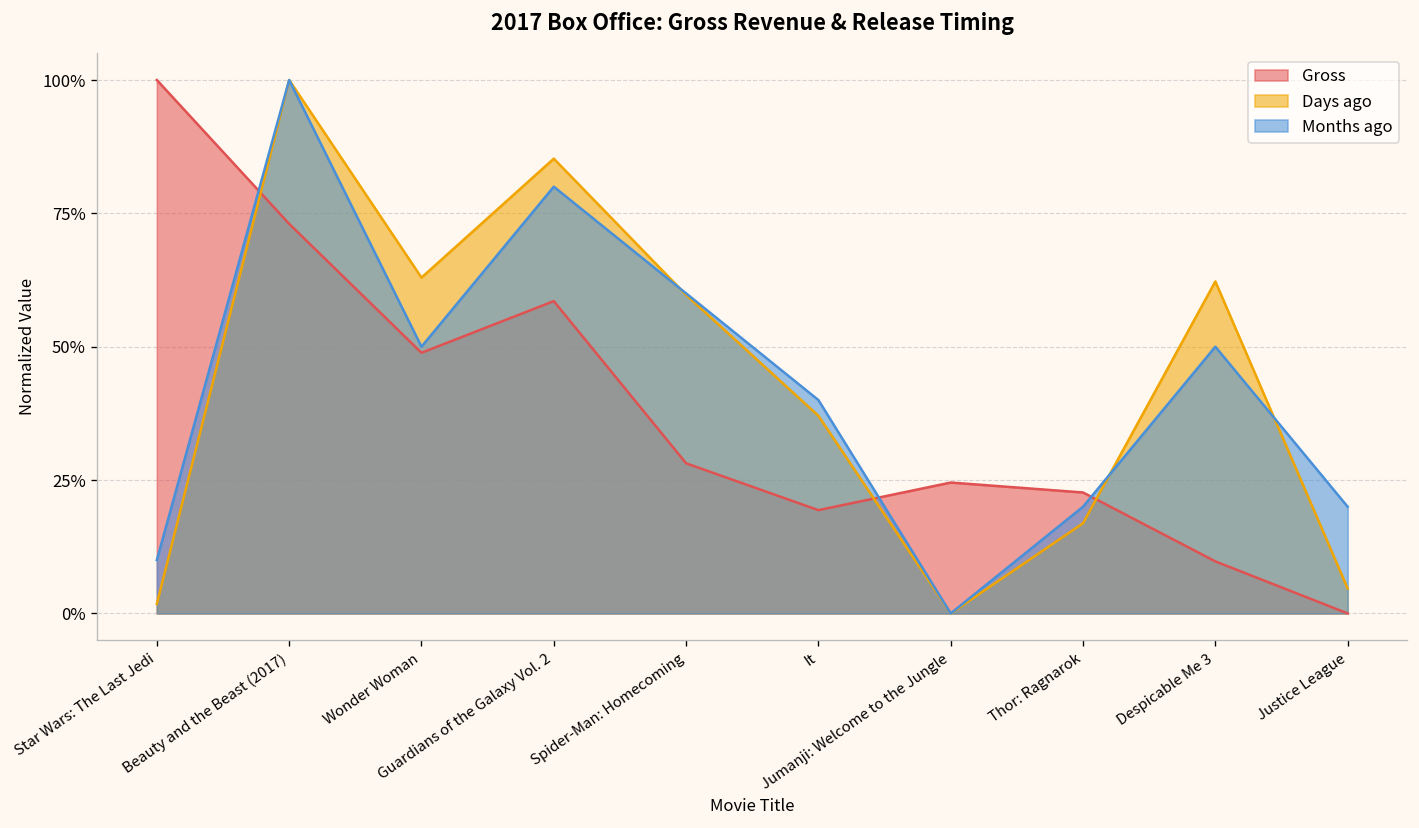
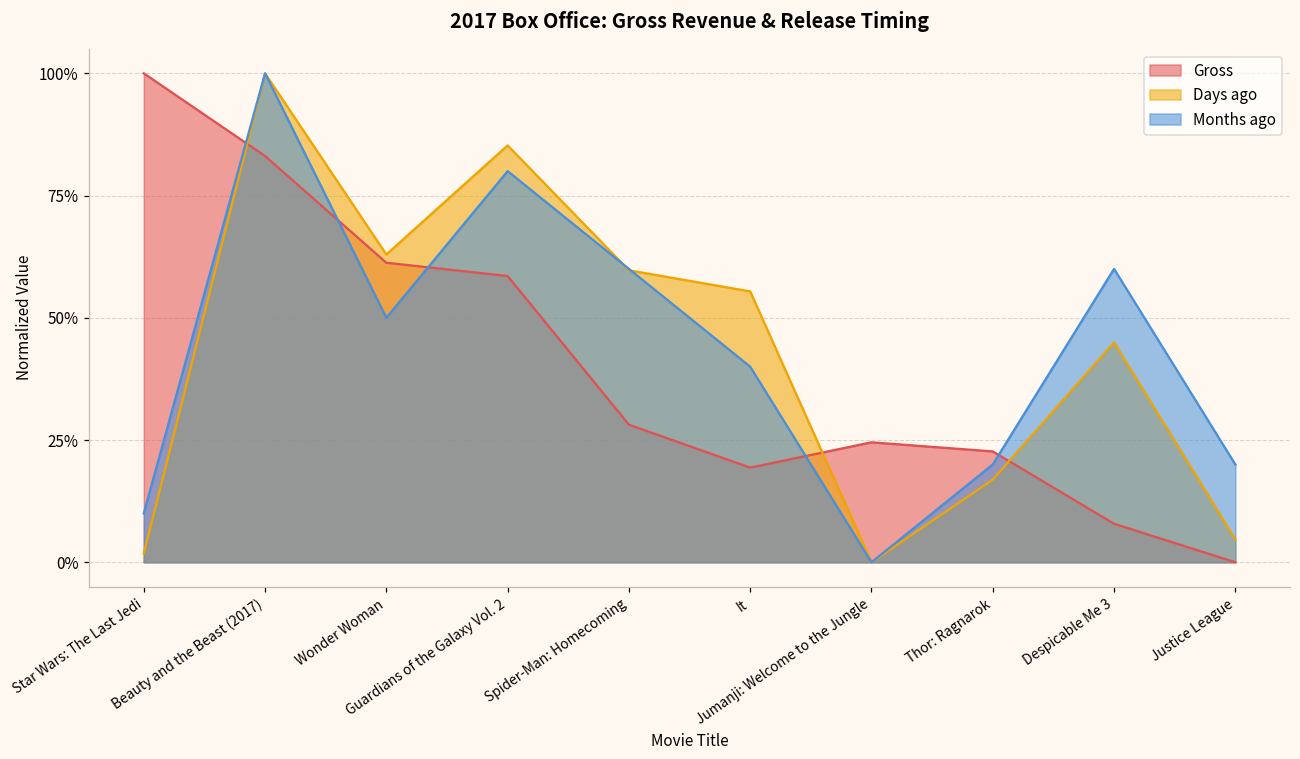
Gross, Beauty and the Beast (2017): 73% -> 83%
Gross, Wonder Woman: 49% -> 61%
Days ago, It: 37% -> 55%
Gross, Despicable Me 3: 10% -> 8%
Days ago, Despicable Me 3: 62% -> 45%
Months ago, Despicable Me 3: 50% -> 60%
